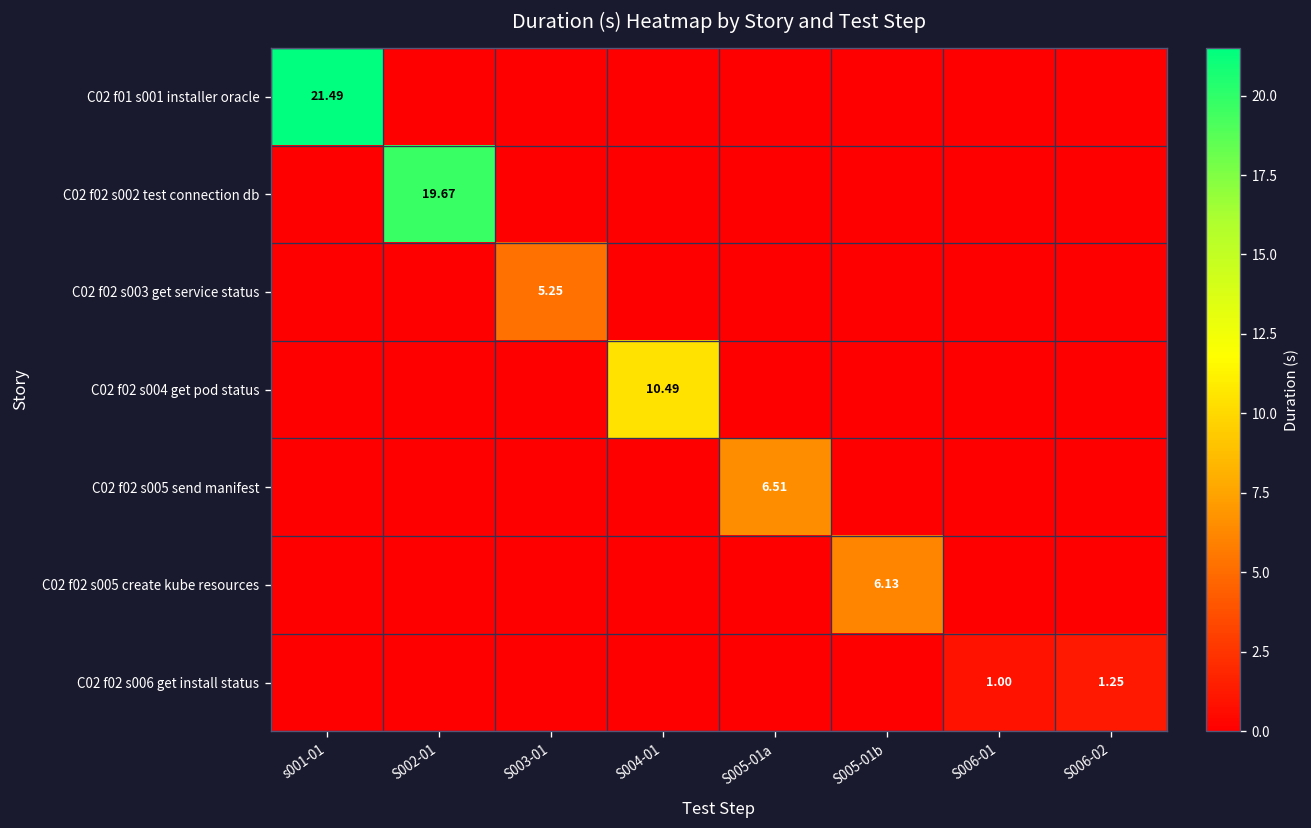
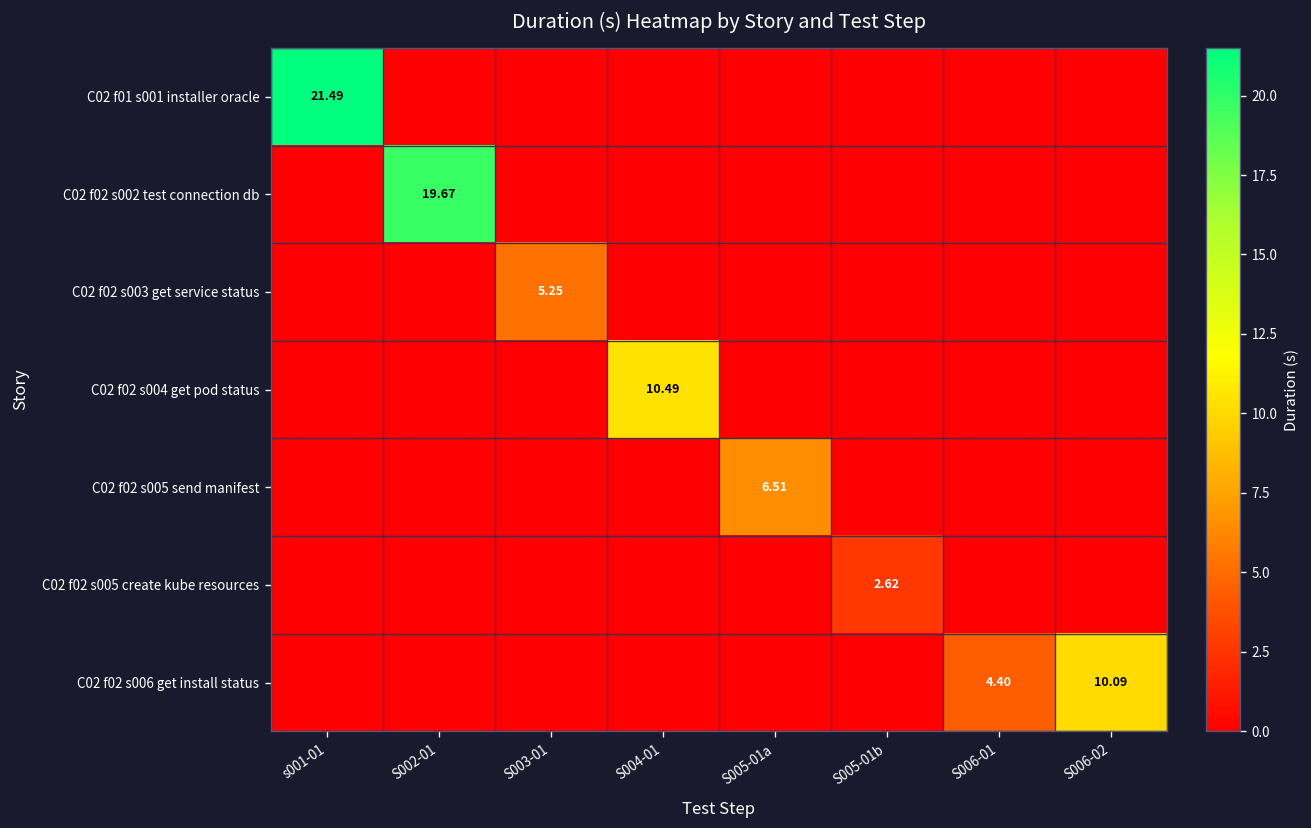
C02 f02 s005 create kube resources, S005-01b: 6.13 -> 2.62
C02 f02 s006 get install status, S006-01: 1.00 -> 4.40
C02 f02 s006 get install status, S006-02: 1.25 -> 10.09
